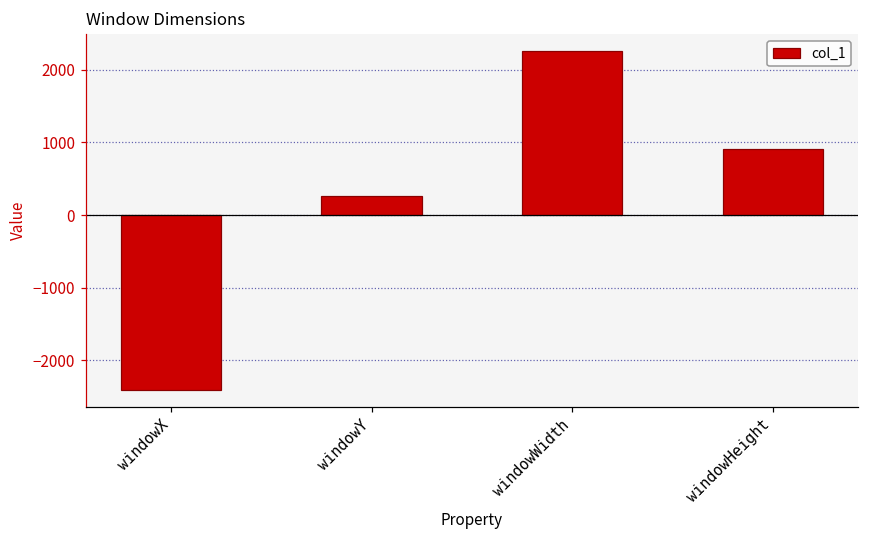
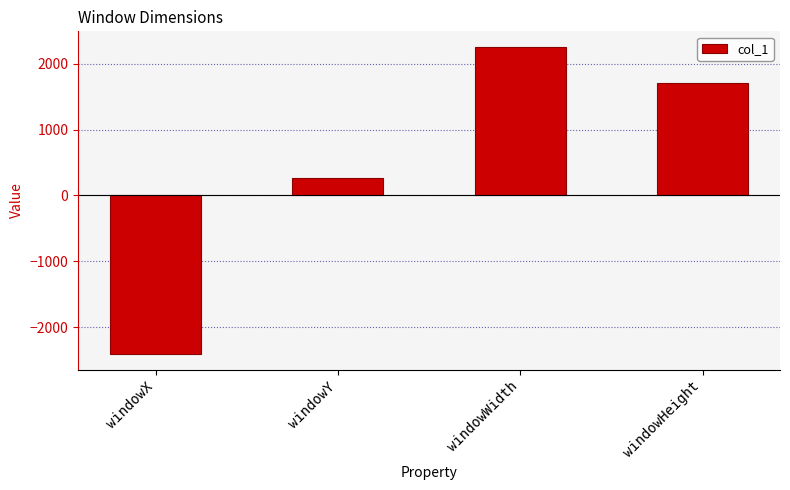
windowHeight: 900 -> 1700
